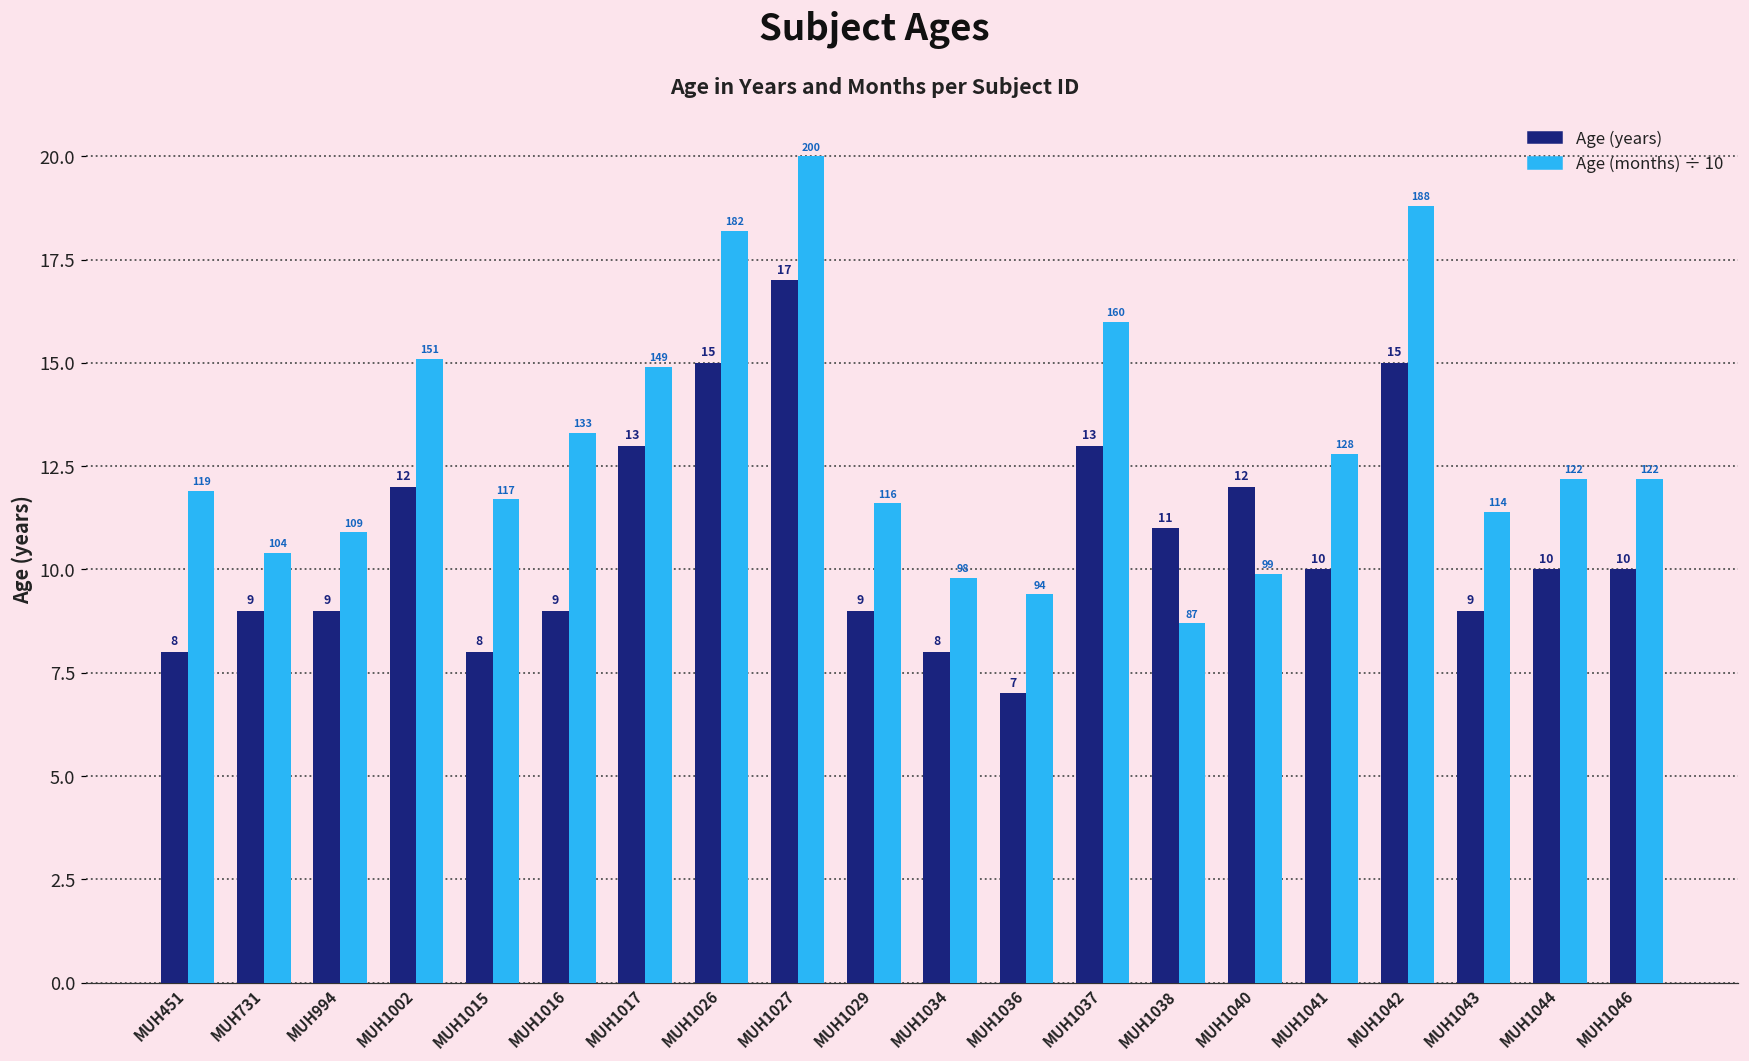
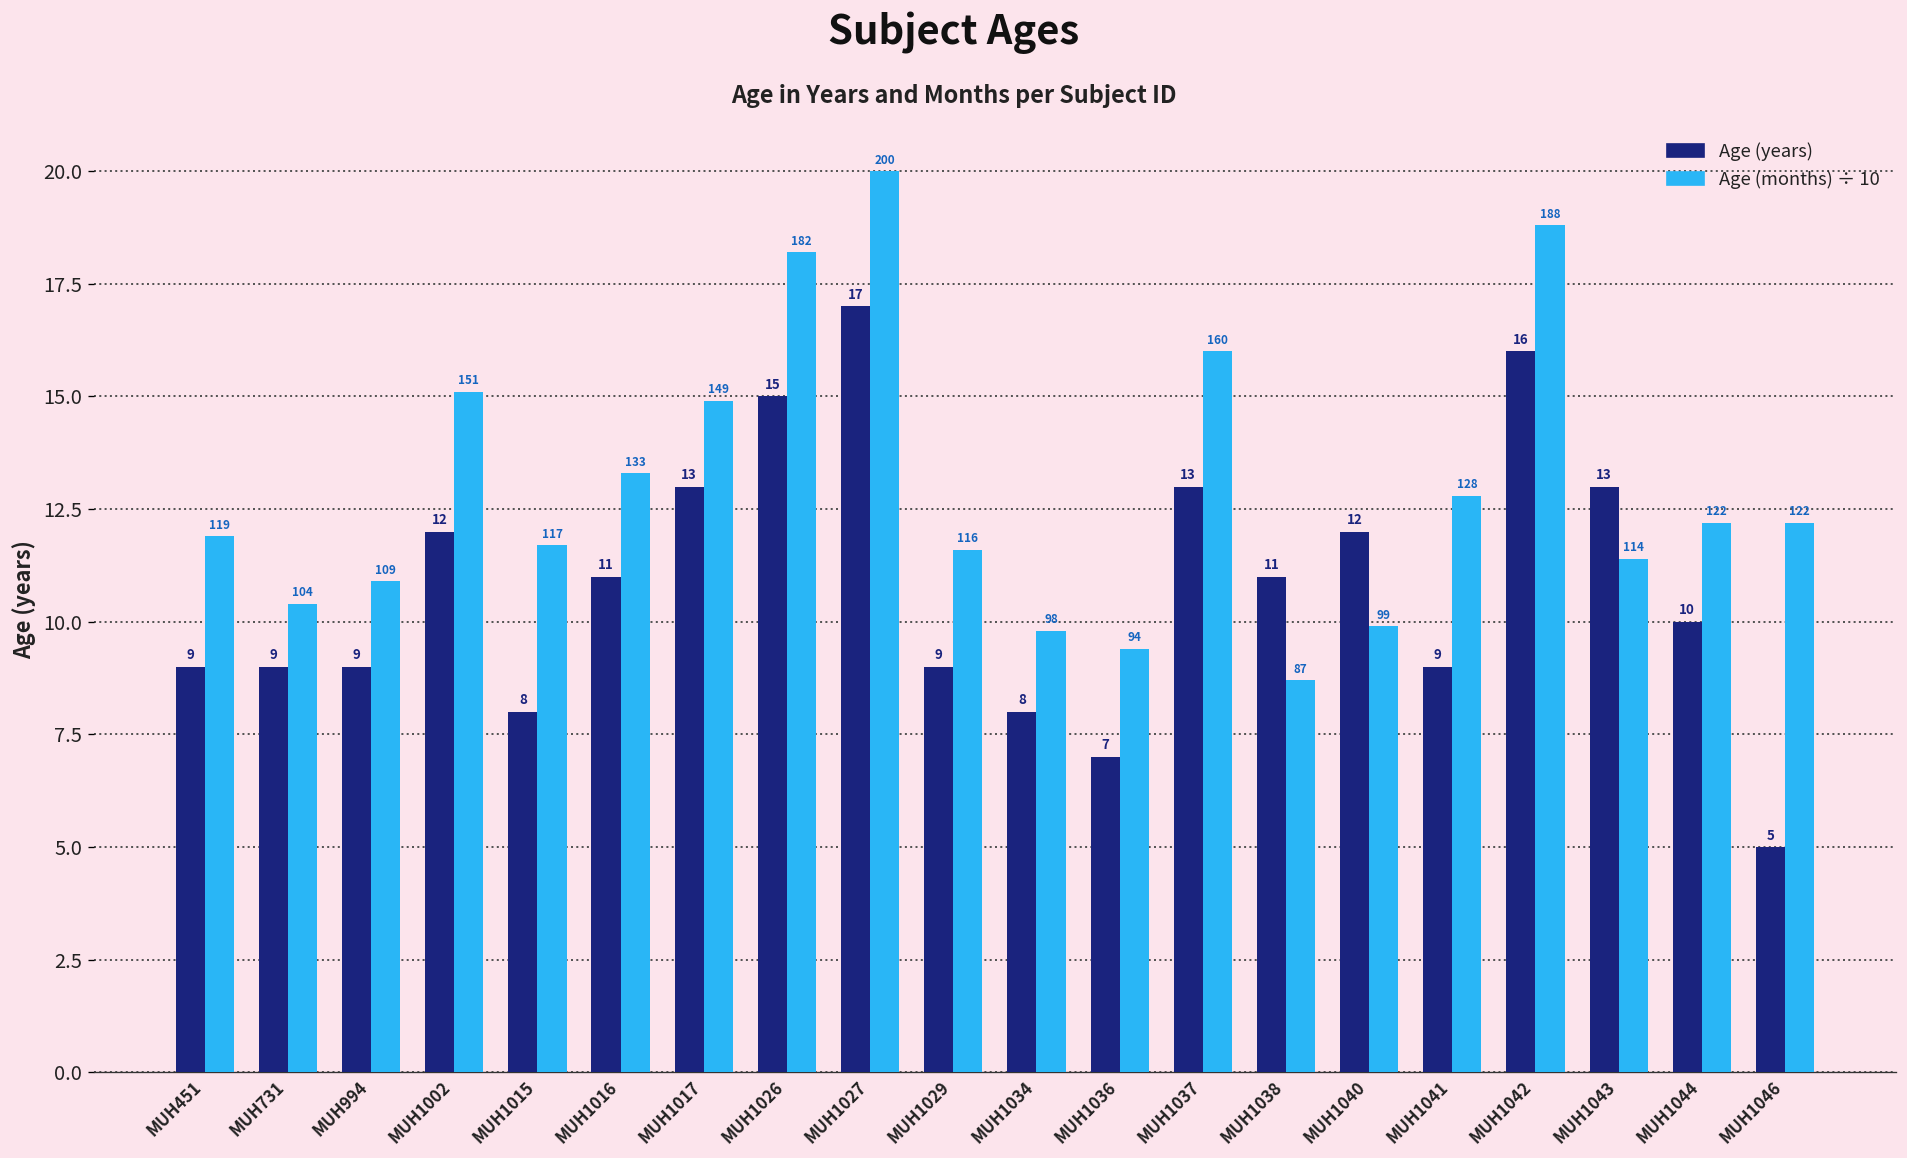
Age (years), MUH451: 8 -> 9
Age (years), MUH1016: 9 -> 11
Age (years), MUH1041: 10 -> 9
Age (years), MUH1042: 15 -> 16
Age (years), MUH1043: 9 -> 13
Age (years), MUH1046: 10 -> 5
